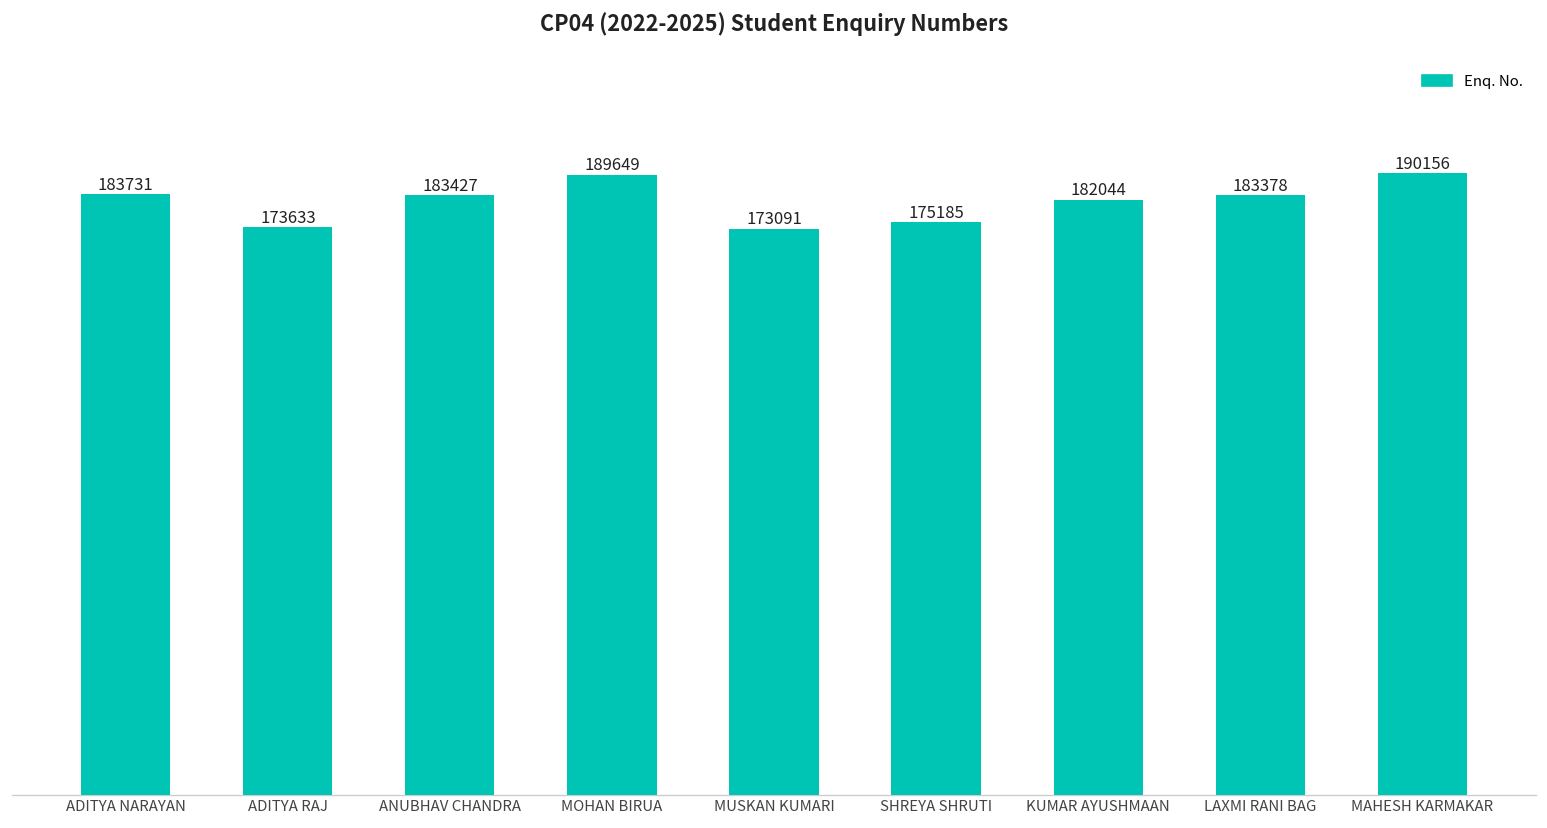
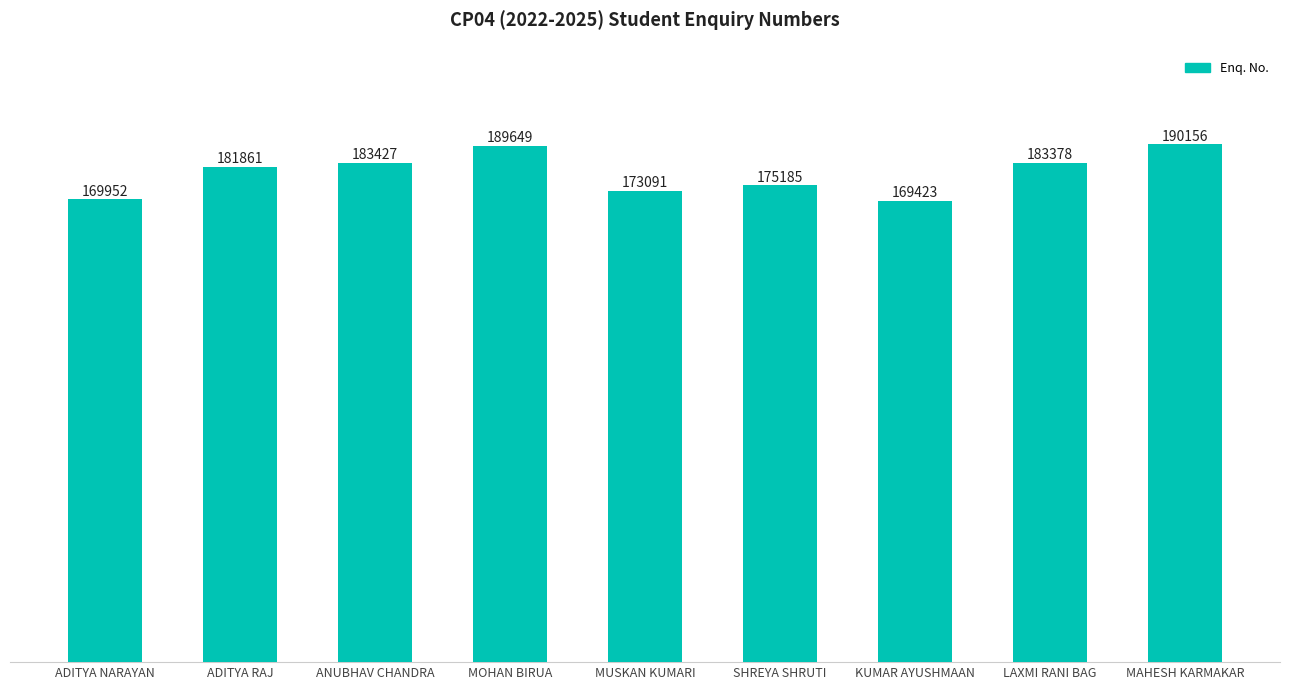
ADITYA NARAYAN: 183731 -> 169952
ADITYA RAJ: 173633 -> 181861
KUMAR AYUSHMAAN: 182044 -> 169423
